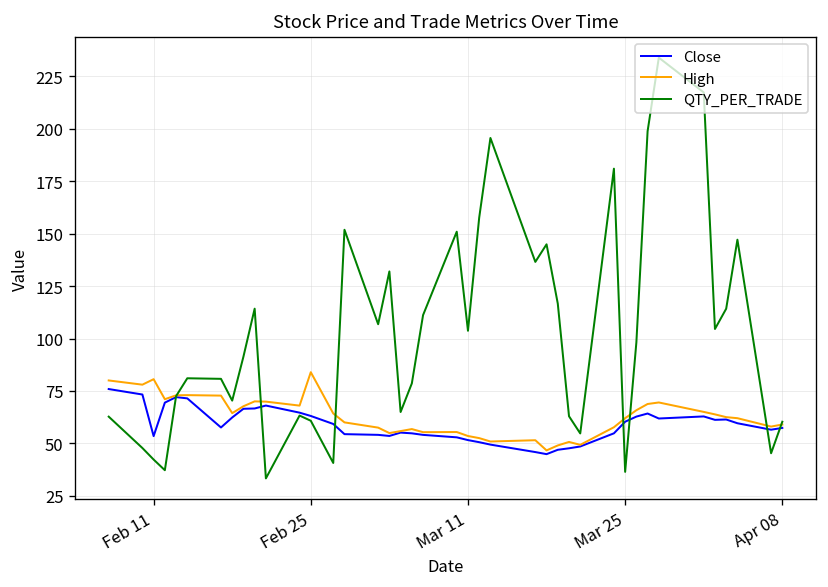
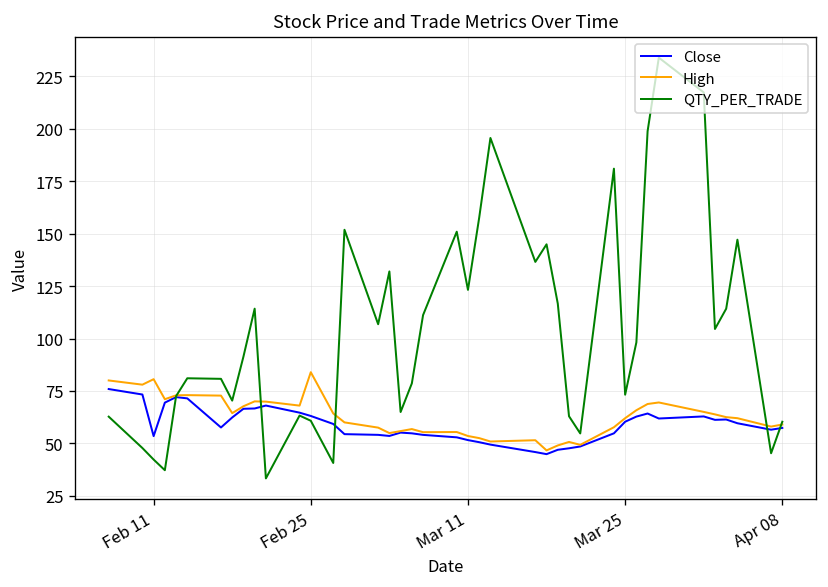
QTY_PER_TRADE, Mar 11: 104 -> 123
QTY_PER_TRADE, Mar 25: 36 -> 73
